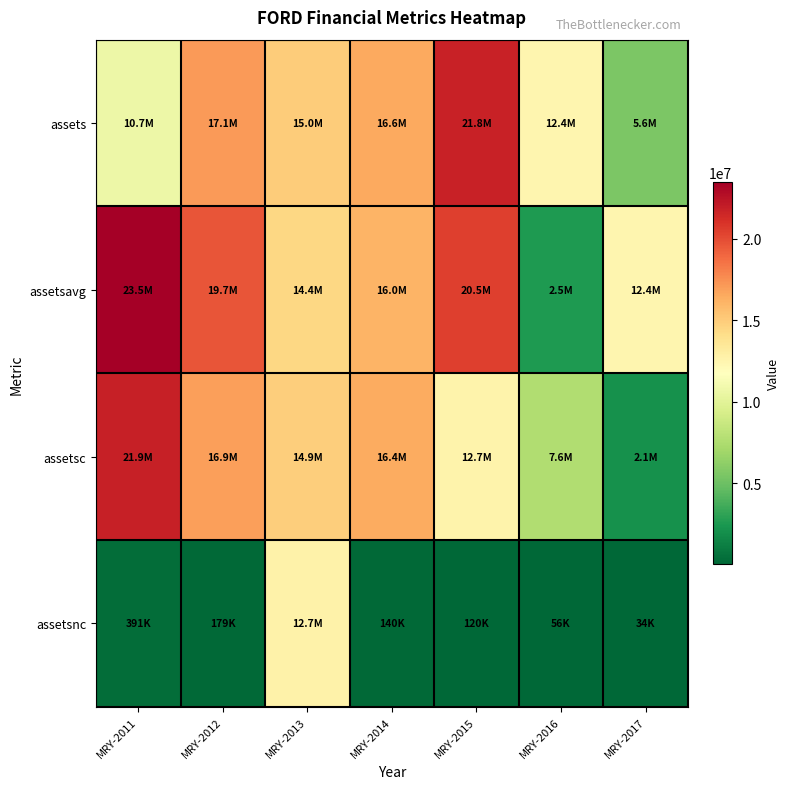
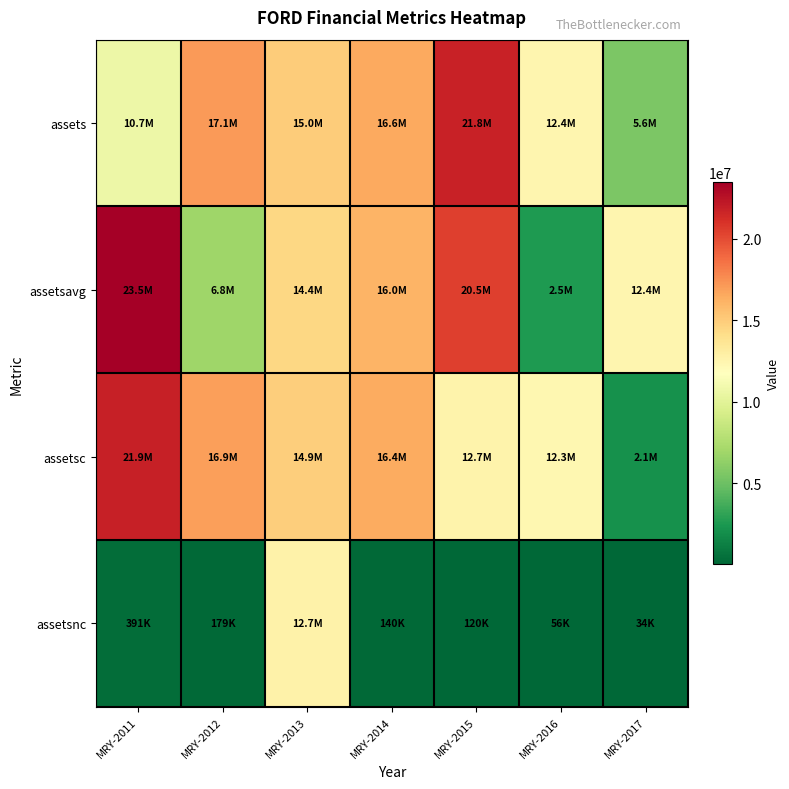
assetsavg, MRY-2012: 19.7M -> 6.8M
assetsc, MRY-2016: 7.6M -> 12.3M
